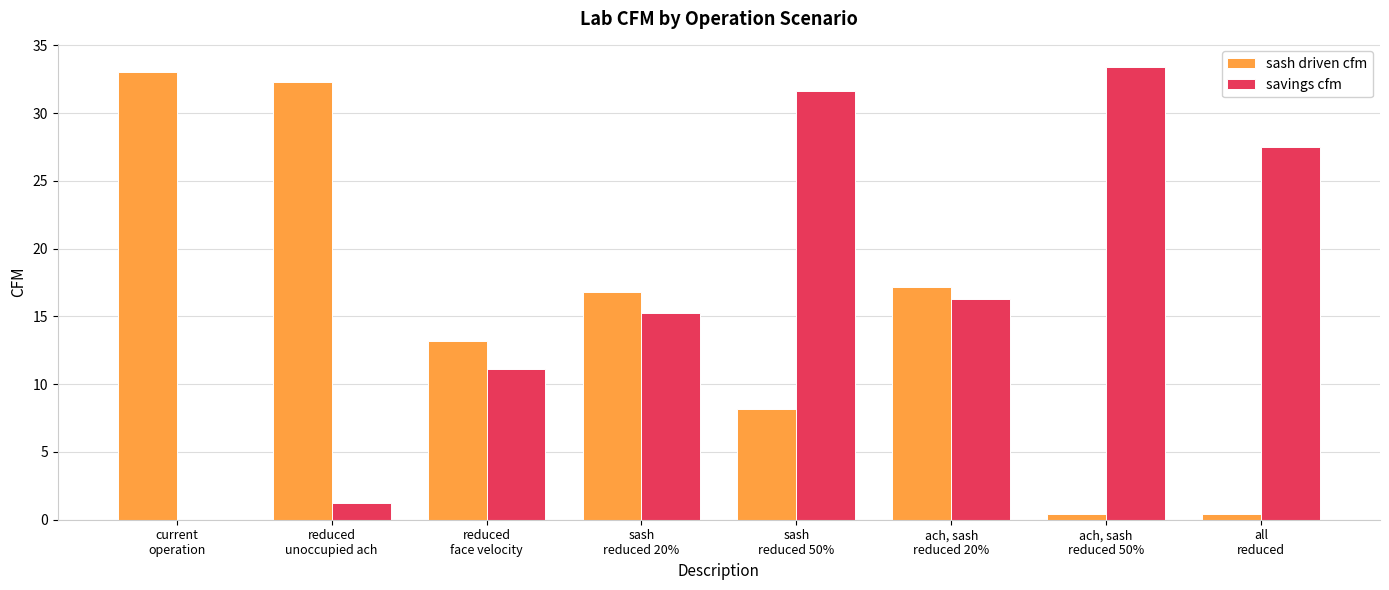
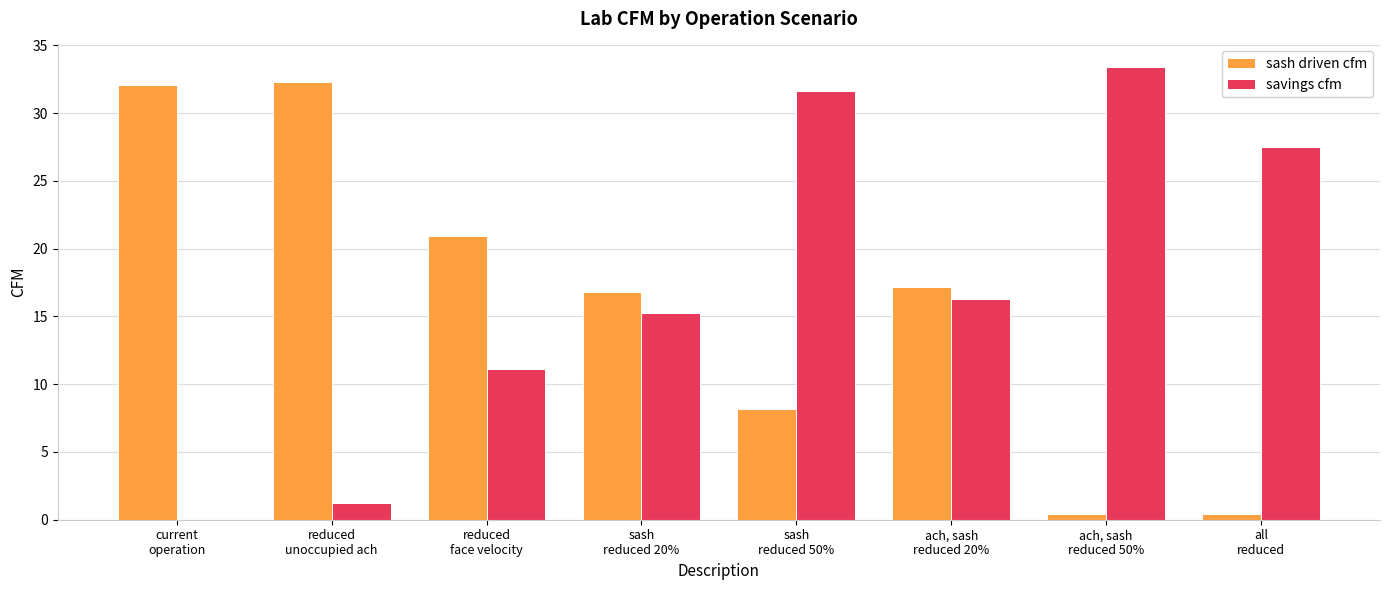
sash driven cfm, current operation: 33.0 -> 32.0
sash driven cfm, reduced face velocity: 13.2 -> 20.9
